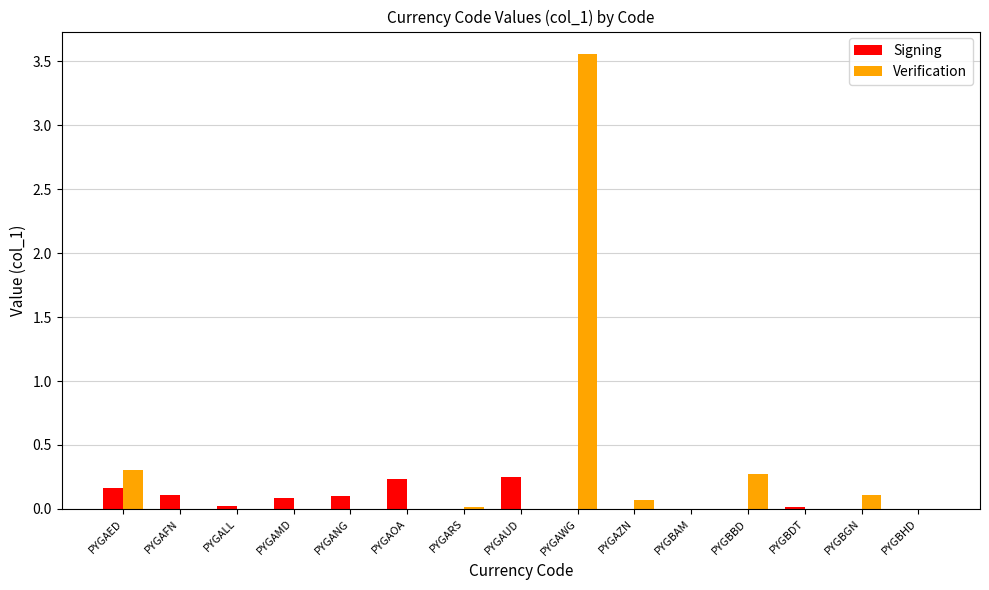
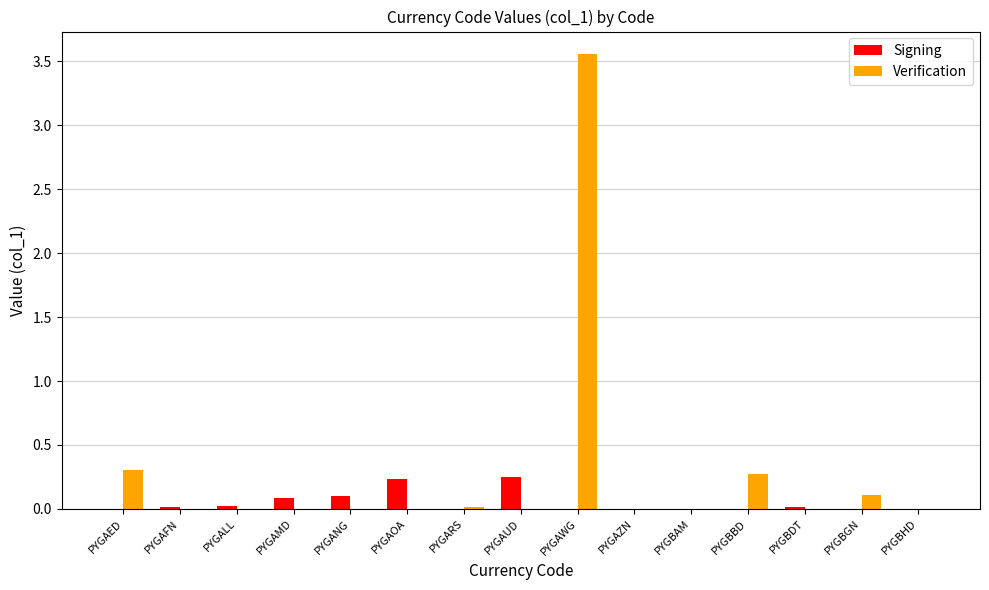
Signing, PYGAED: 0.17 -> 0.00
Signing, PYGAFN: 0.11 -> 0.01
Verification, PYGAZN: 0.07 -> 0.00
